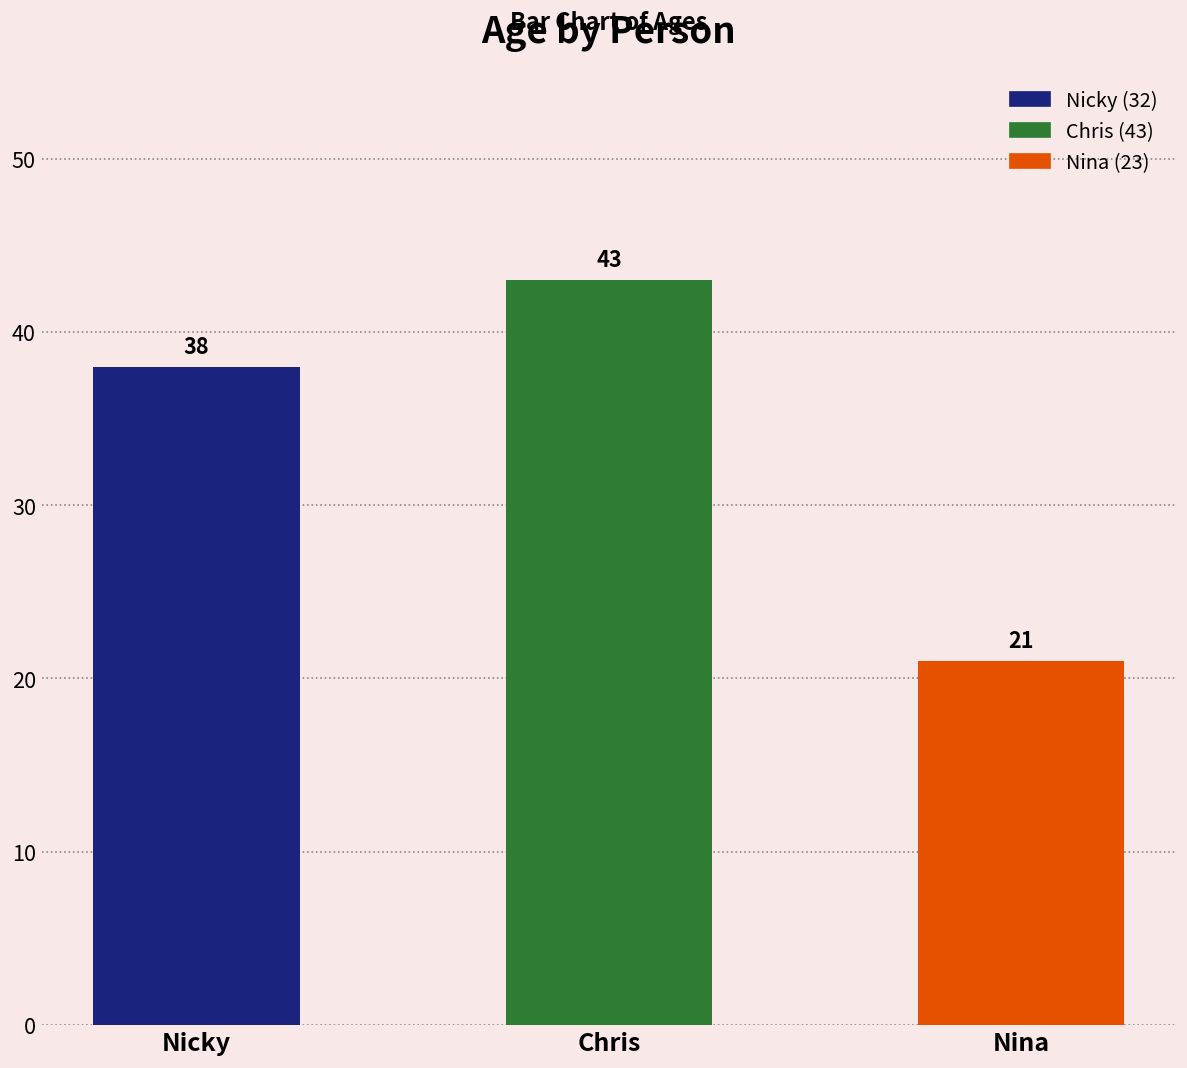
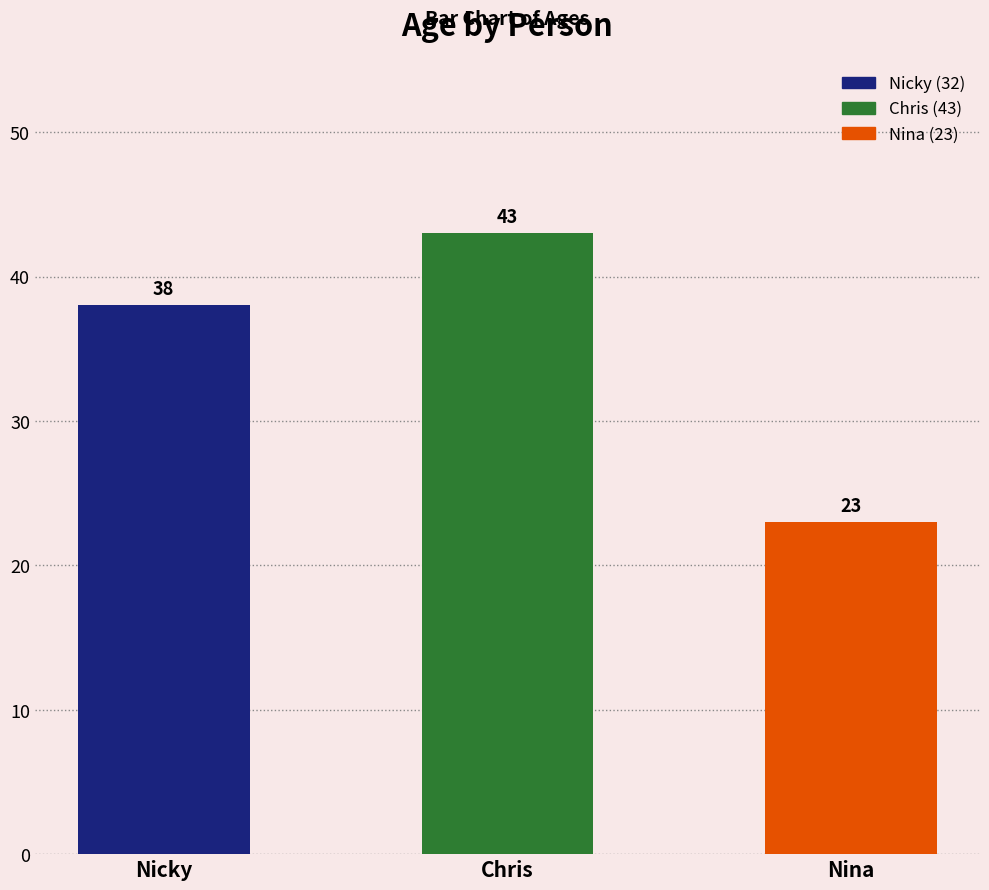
Nina: 21 -> 23
